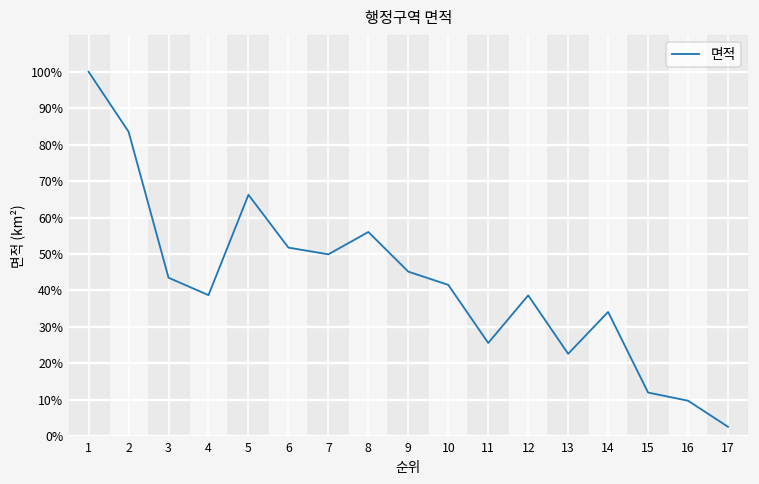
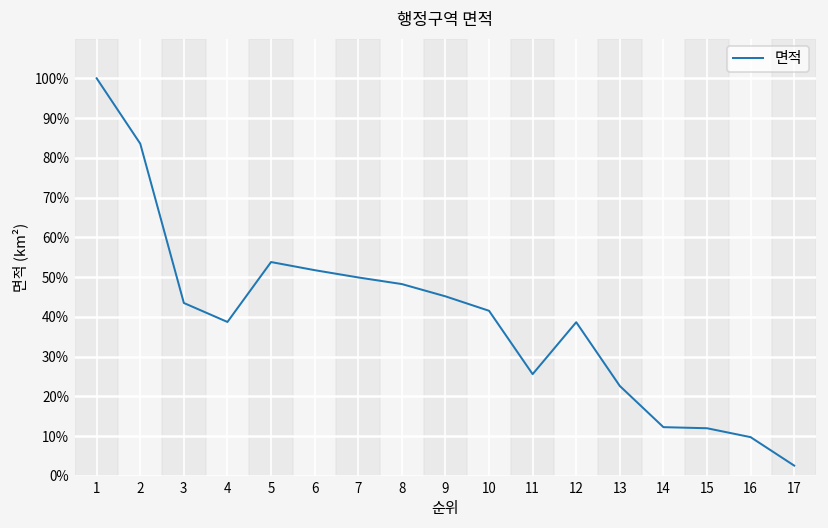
5: 66% -> 54%
8: 56% -> 48%
14: 34% -> 12%
